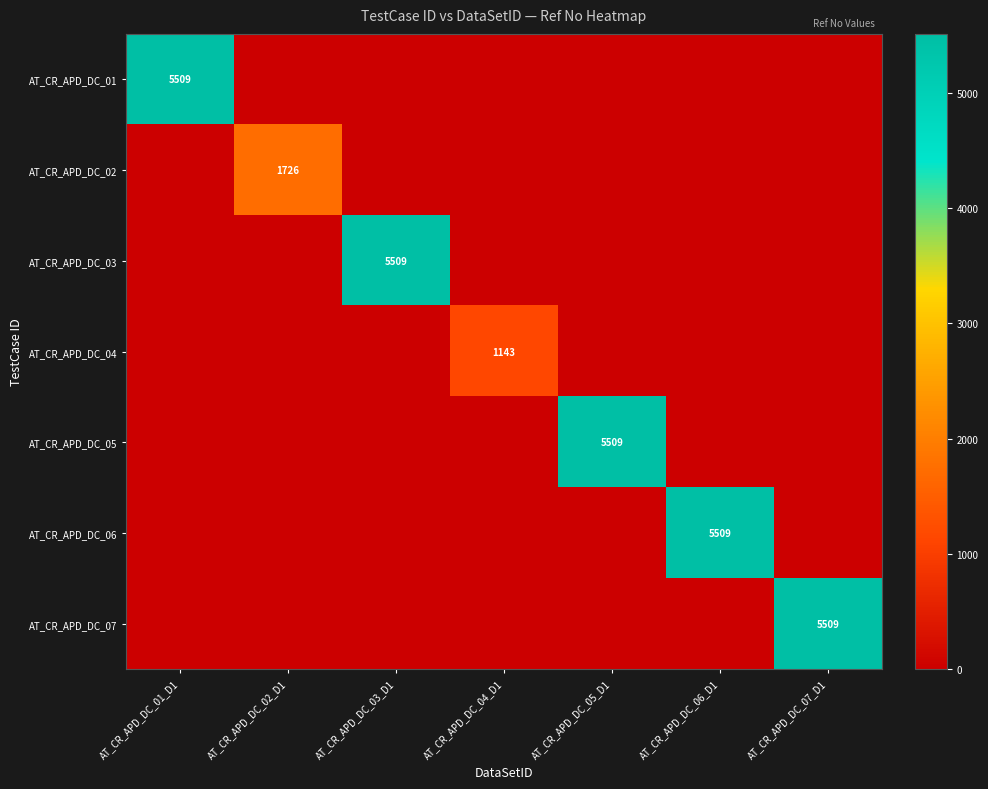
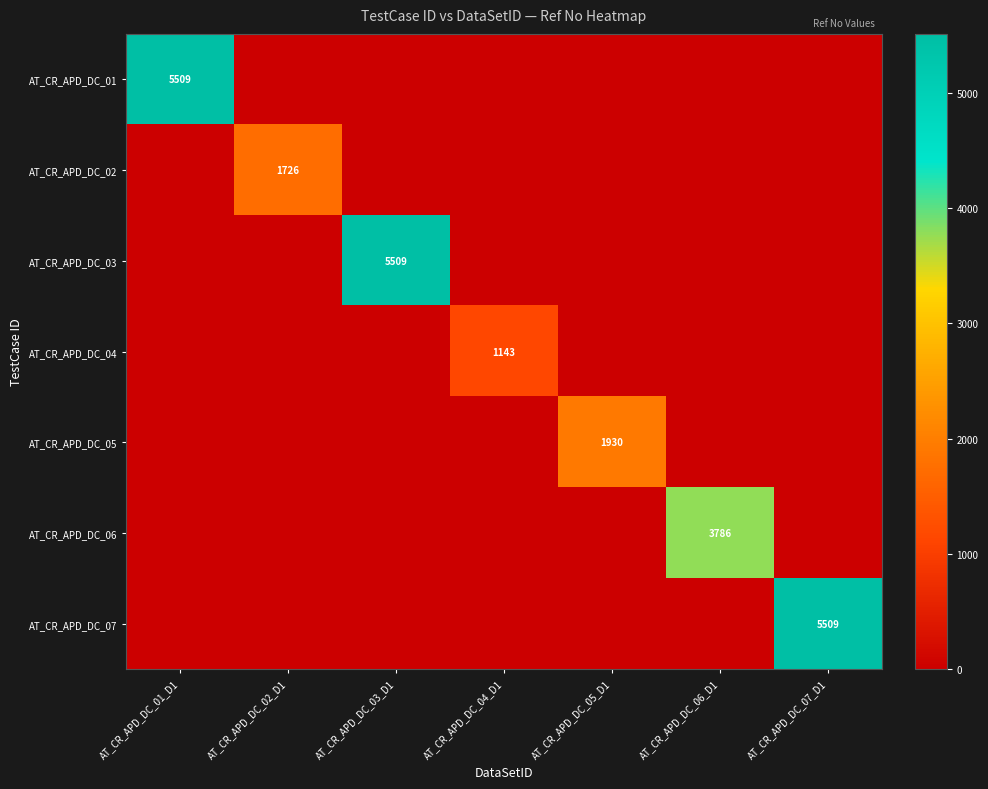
AT_CR_APD_DC_05, AT_CR_APD_DC_05_D1: 5509 -> 1930
AT_CR_APD_DC_06, AT_CR_APD_DC_06_D1: 5509 -> 3786
